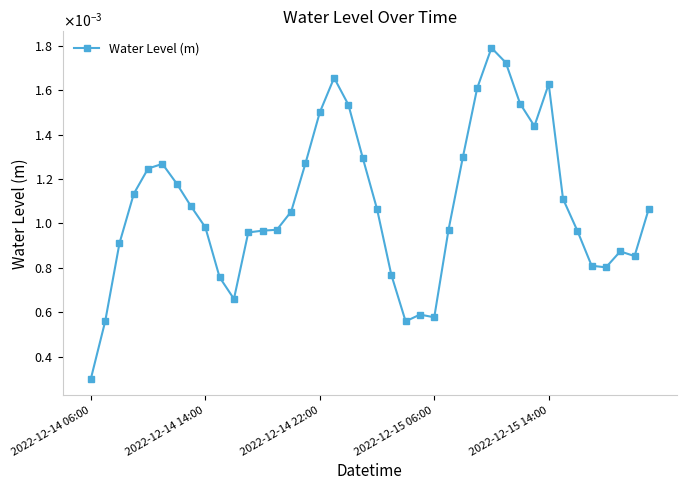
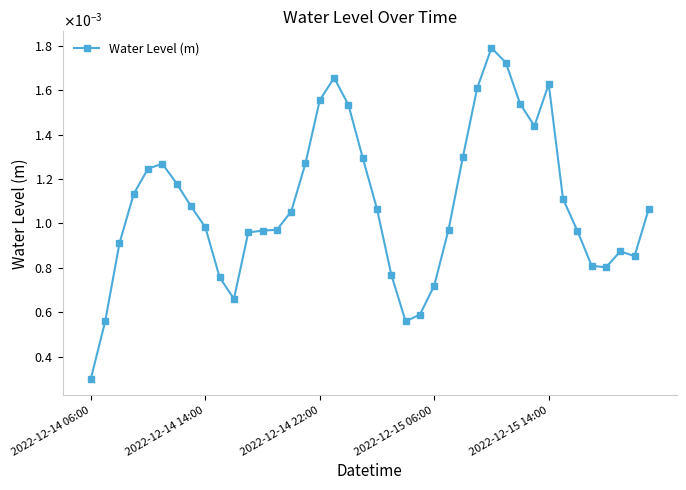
2022-12-14 22:00: 0.00150 -> 0.00156
2022-12-15 06:00: 0.00058 -> 0.00072
